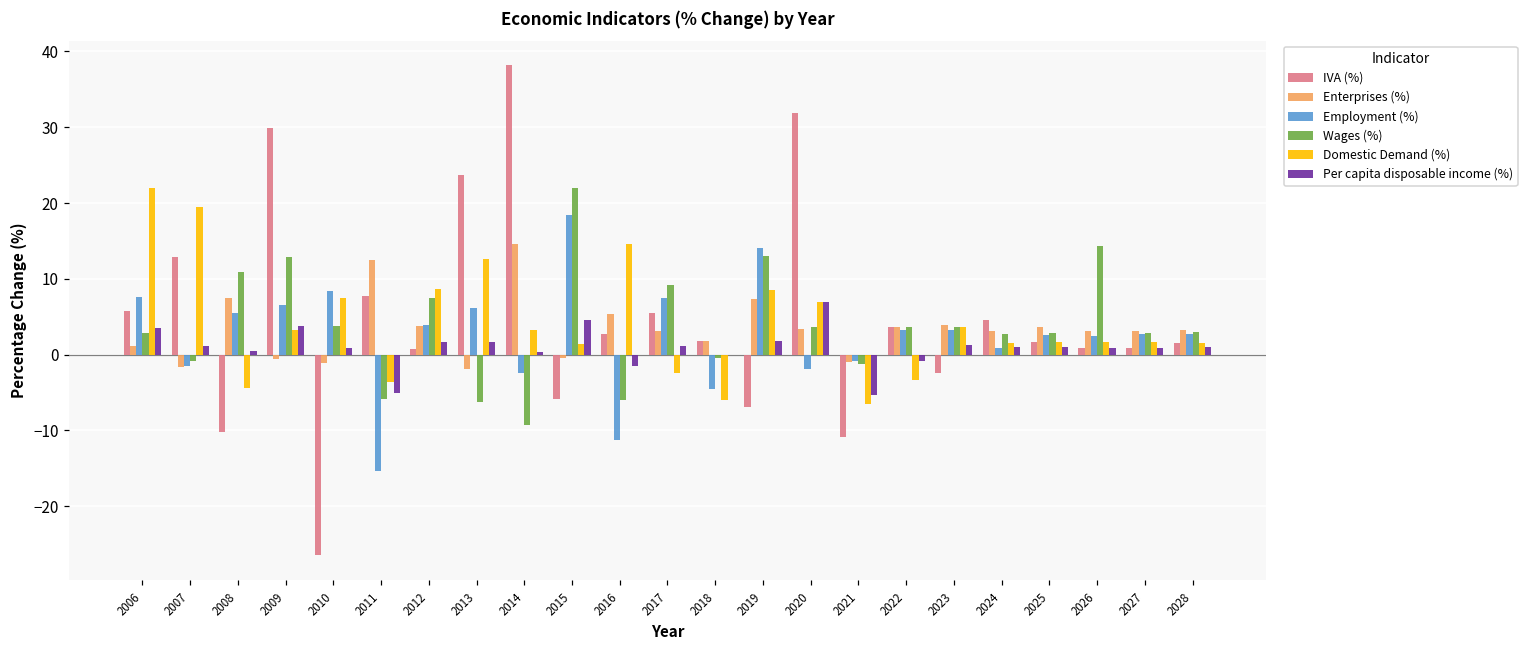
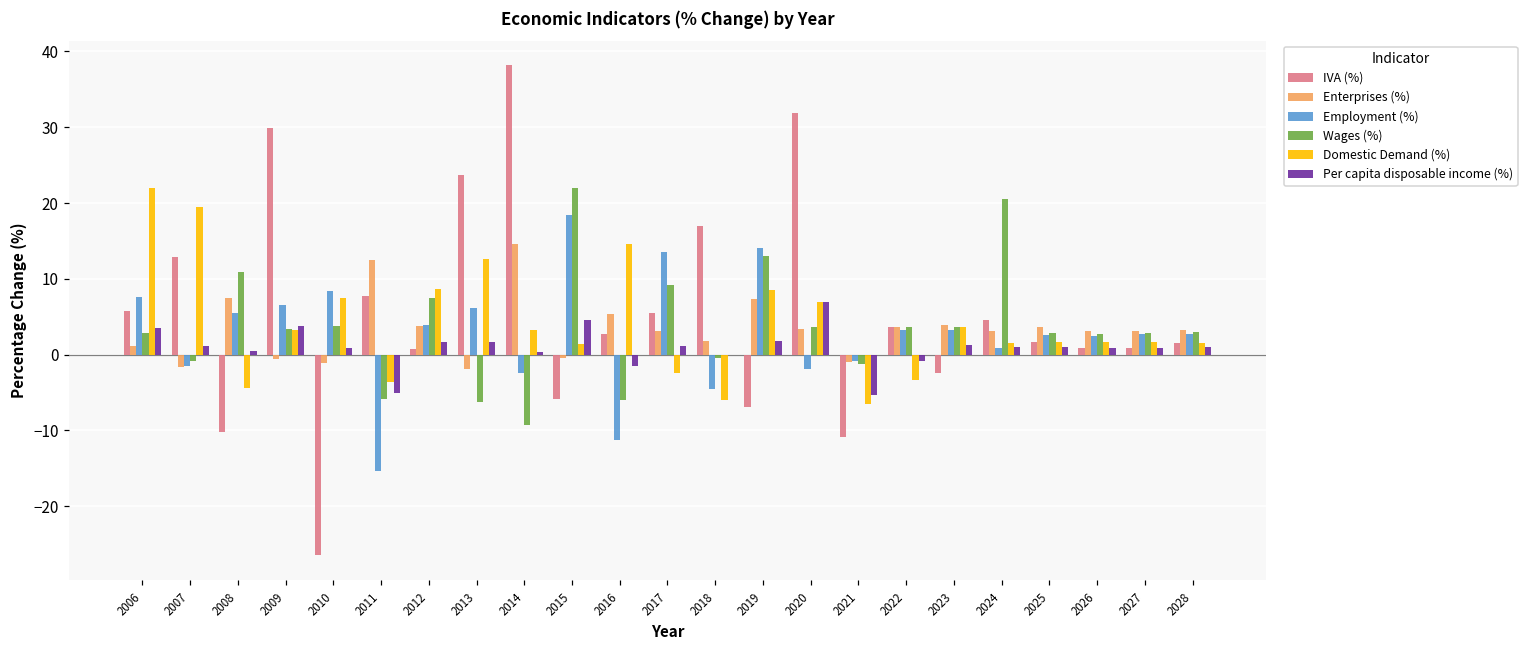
Wages (%), 2009: 13 -> 3
Employment (%), 2017: 8 -> 14
IVA (%), 2018: 2 -> 17
Wages (%), 2024: 3 -> 21
Wages (%), 2026: 14 -> 3
